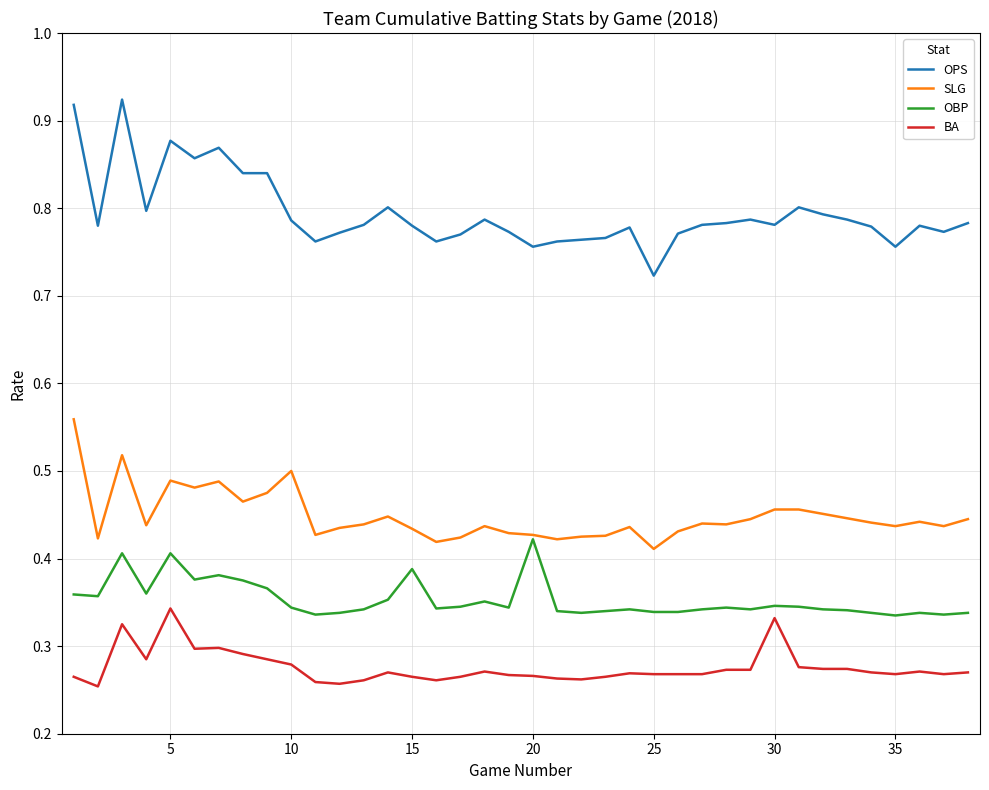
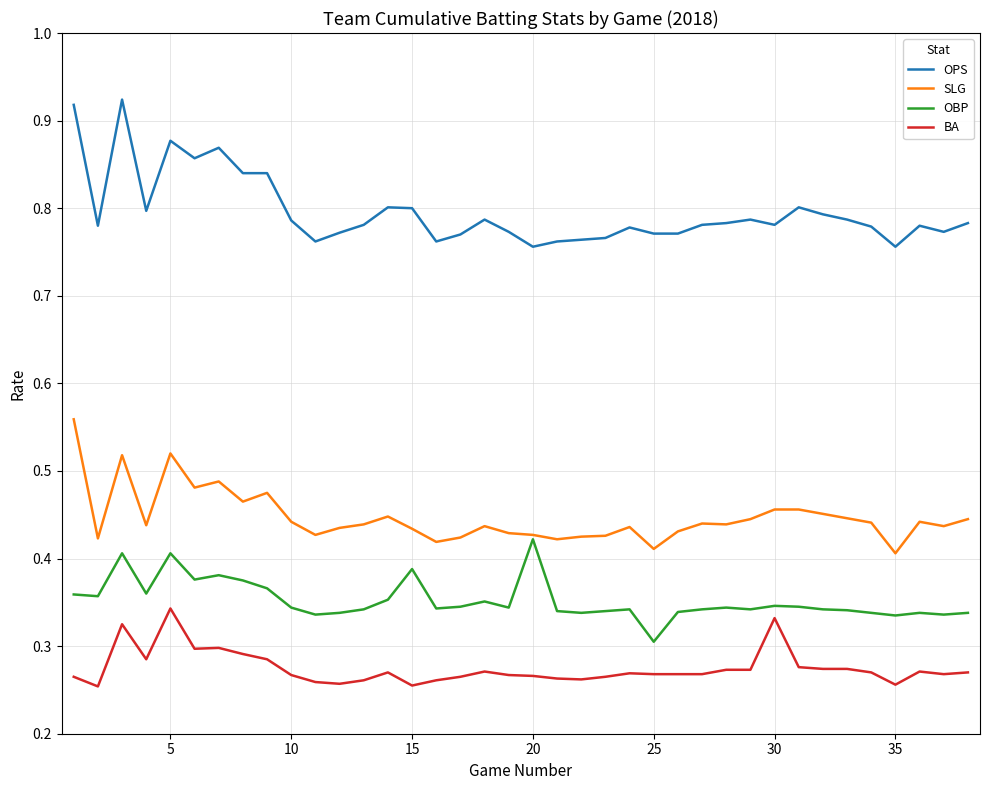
SLG, 5: 0.49 -> 0.52
SLG, 10: 0.50 -> 0.44
BA, 10: 0.28 -> 0.27
OPS, 15: 0.78 -> 0.80
BA, 15: 0.27 -> 0.26
OPS, 25: 0.72 -> 0.77
OBP, 25: 0.34 -> 0.31
SLG, 35: 0.44 -> 0.41
BA, 35: 0.27 -> 0.26
